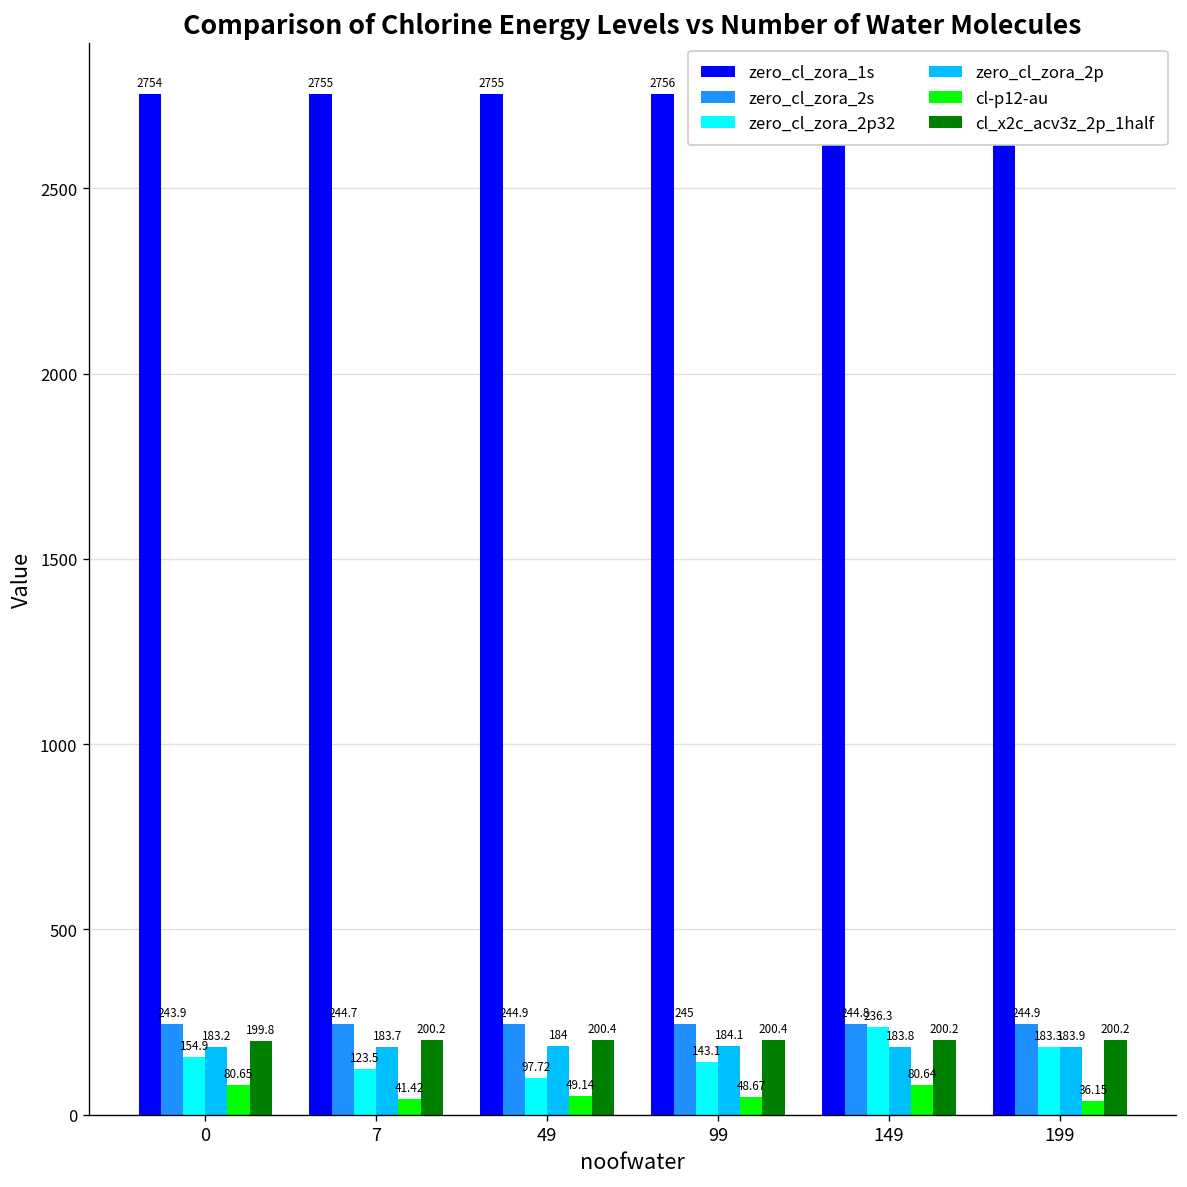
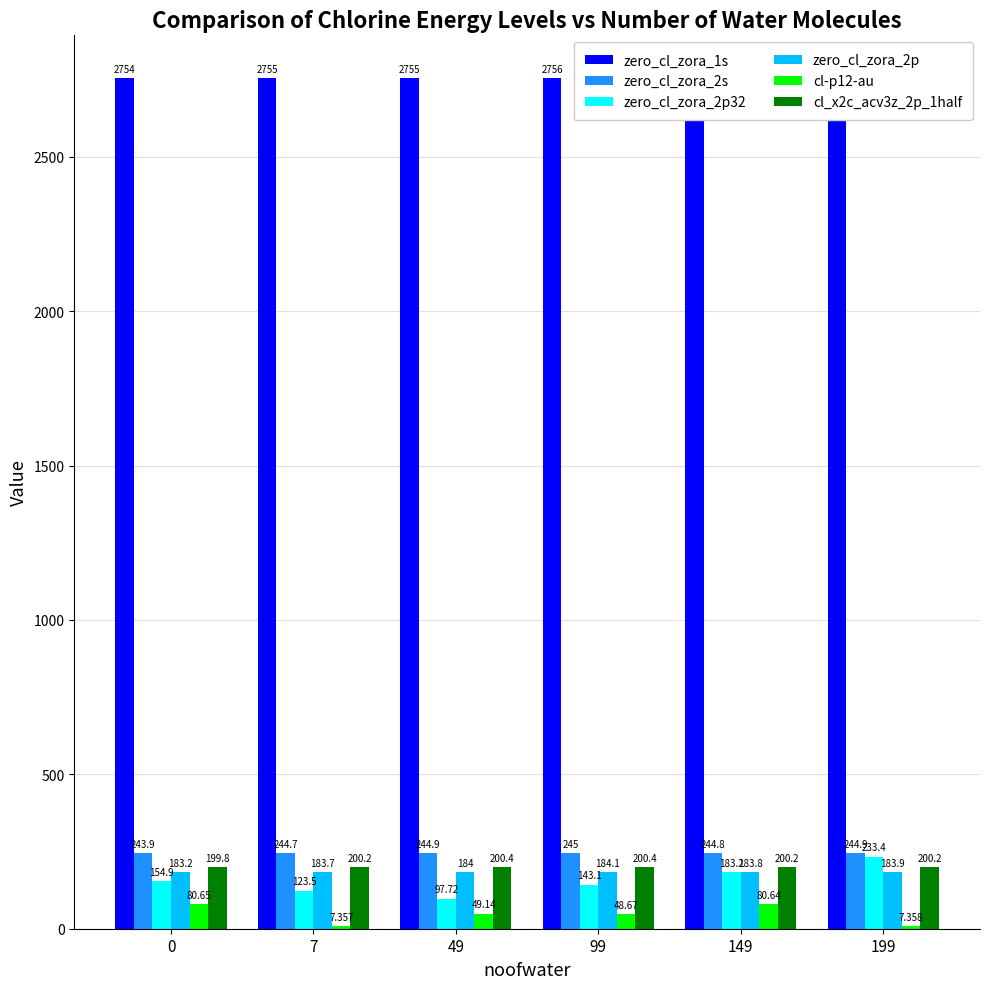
cl-p12-au, 7: 41.42 -> 7.357
zero_cl_zora_2p32, 149: 236.3 -> 183.2
zero_cl_zora_2p32, 199: 183.3 -> 233.4
cl-p12-au, 199: 36.15 -> 7.358
